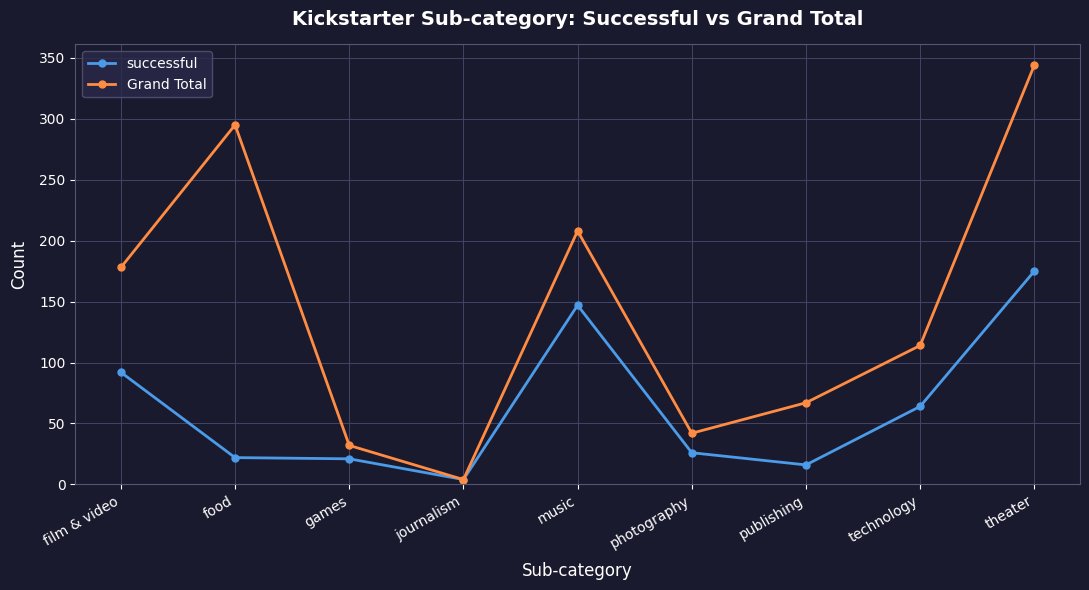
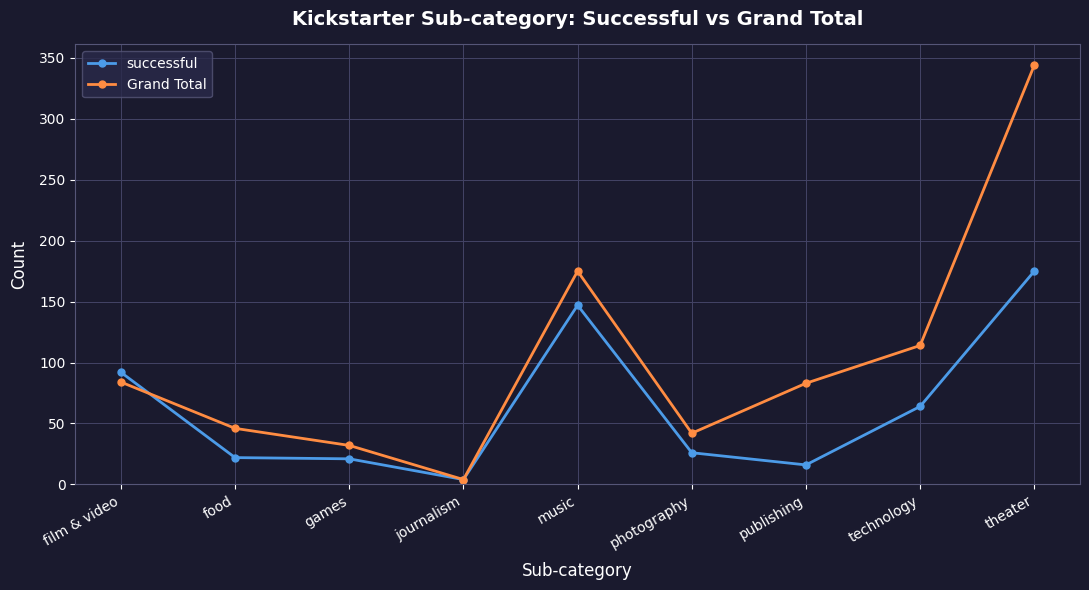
Grand Total, film & video: 178 -> 84
Grand Total, food: 295 -> 46
Grand Total, music: 208 -> 175
Grand Total, publishing: 67 -> 83
